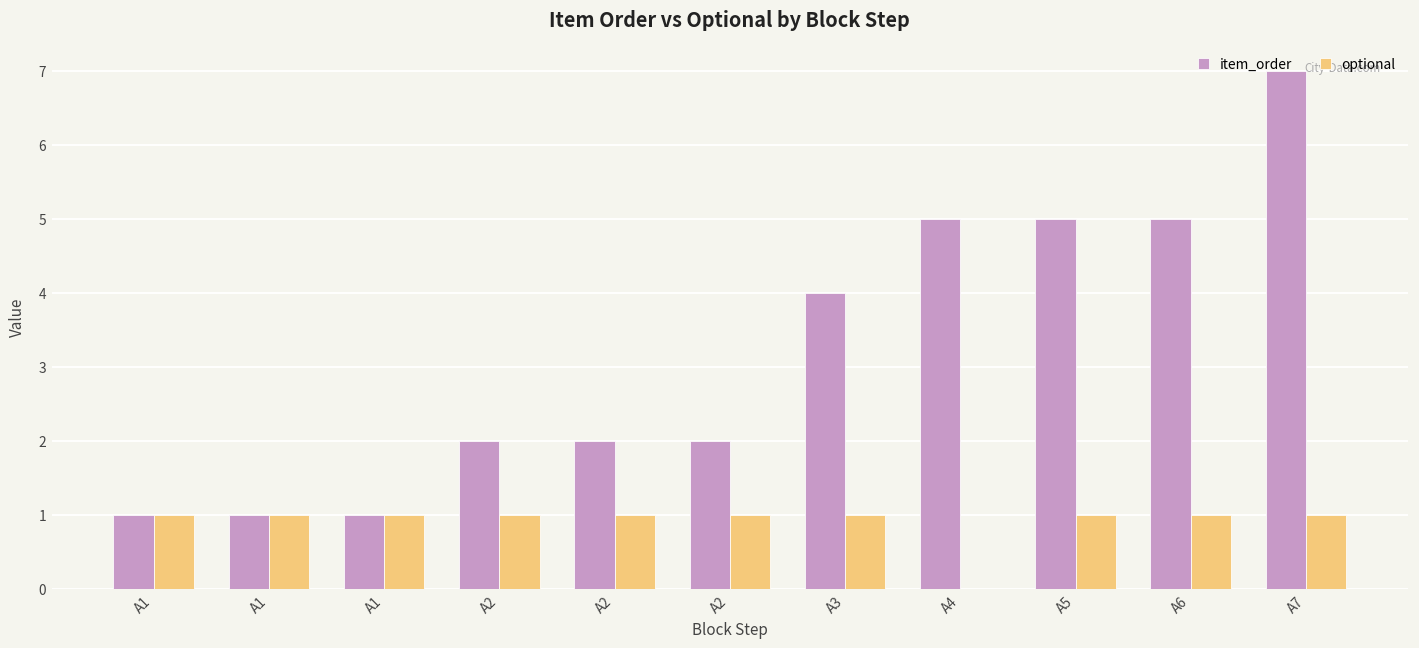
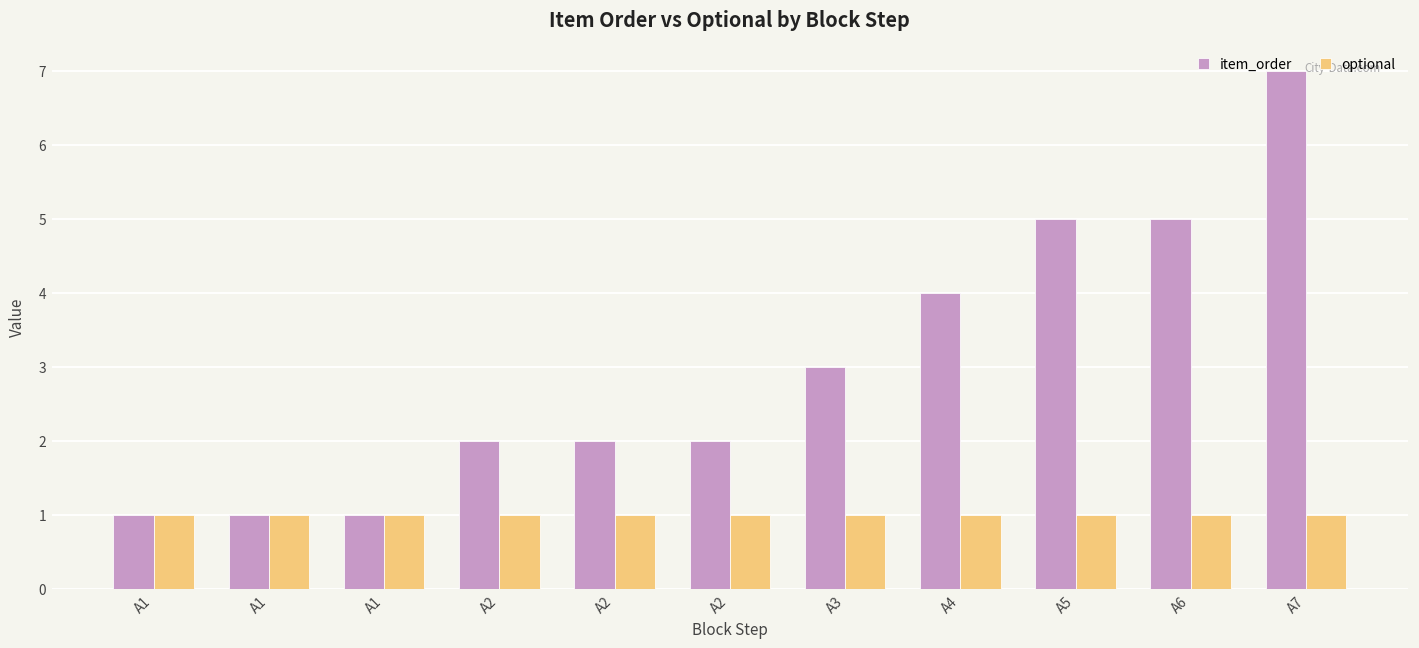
item_order, A3: 4 -> 3
item_order, A4: 5 -> 4
optional, A4: 0 -> 1
